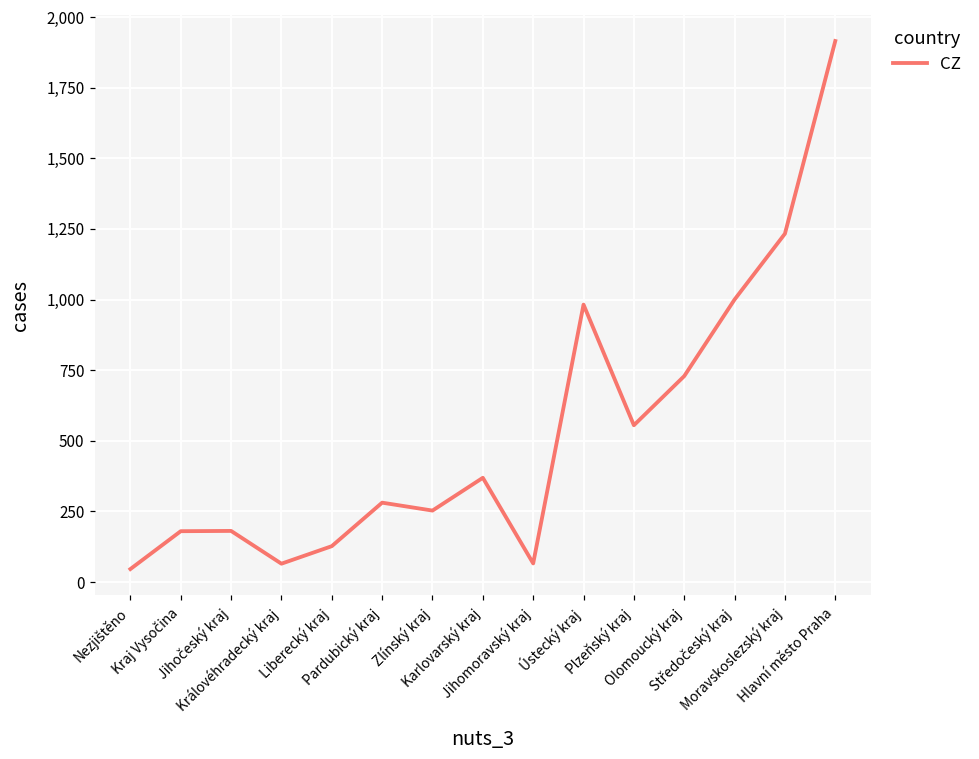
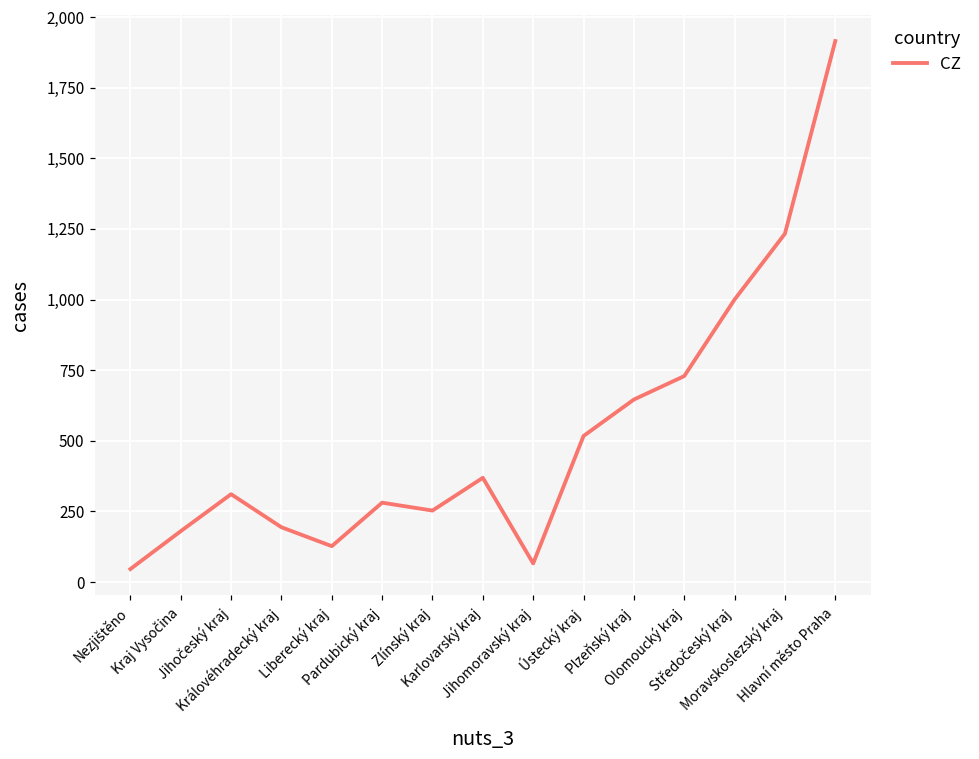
Jihočeský kraj: 180 -> 310
Královéhradecký kraj: 70 -> 190
Ústecký kraj: 980 -> 520
Plzeňský kraj: 560 -> 650
